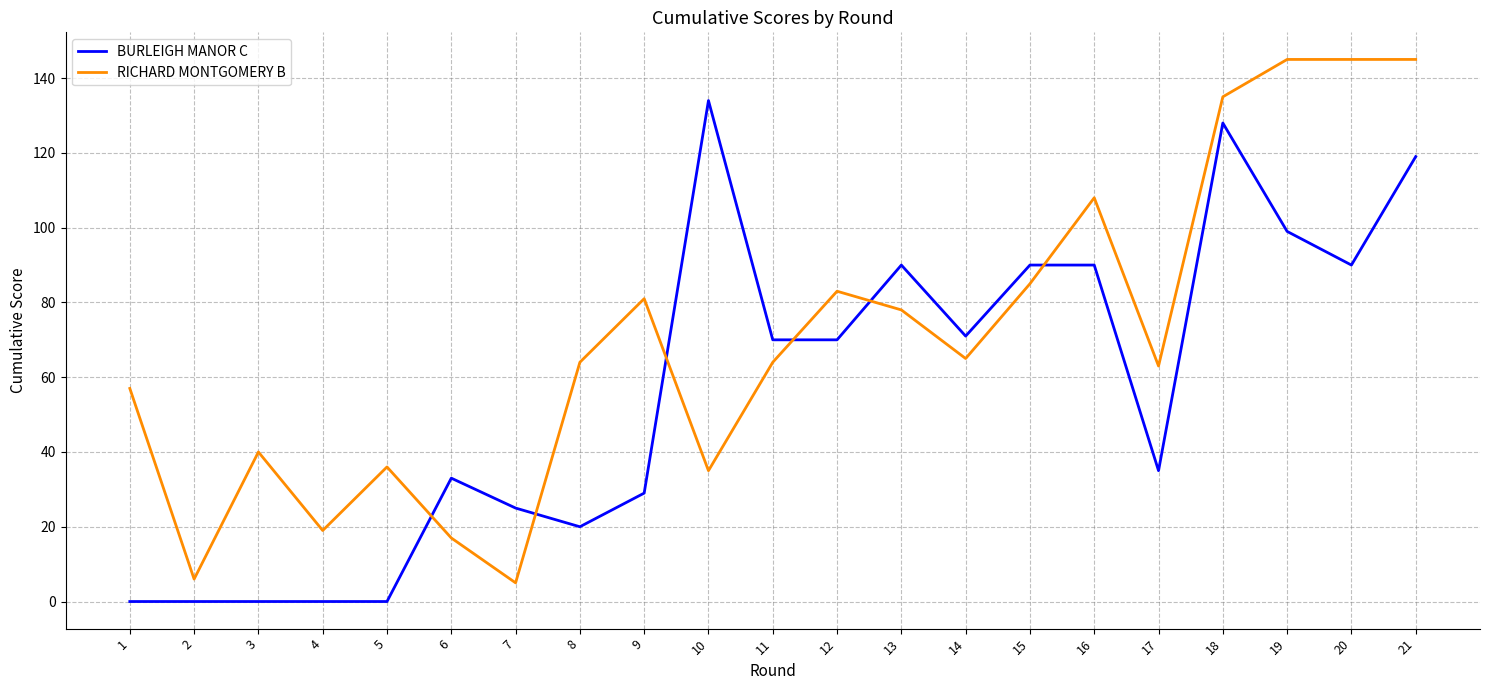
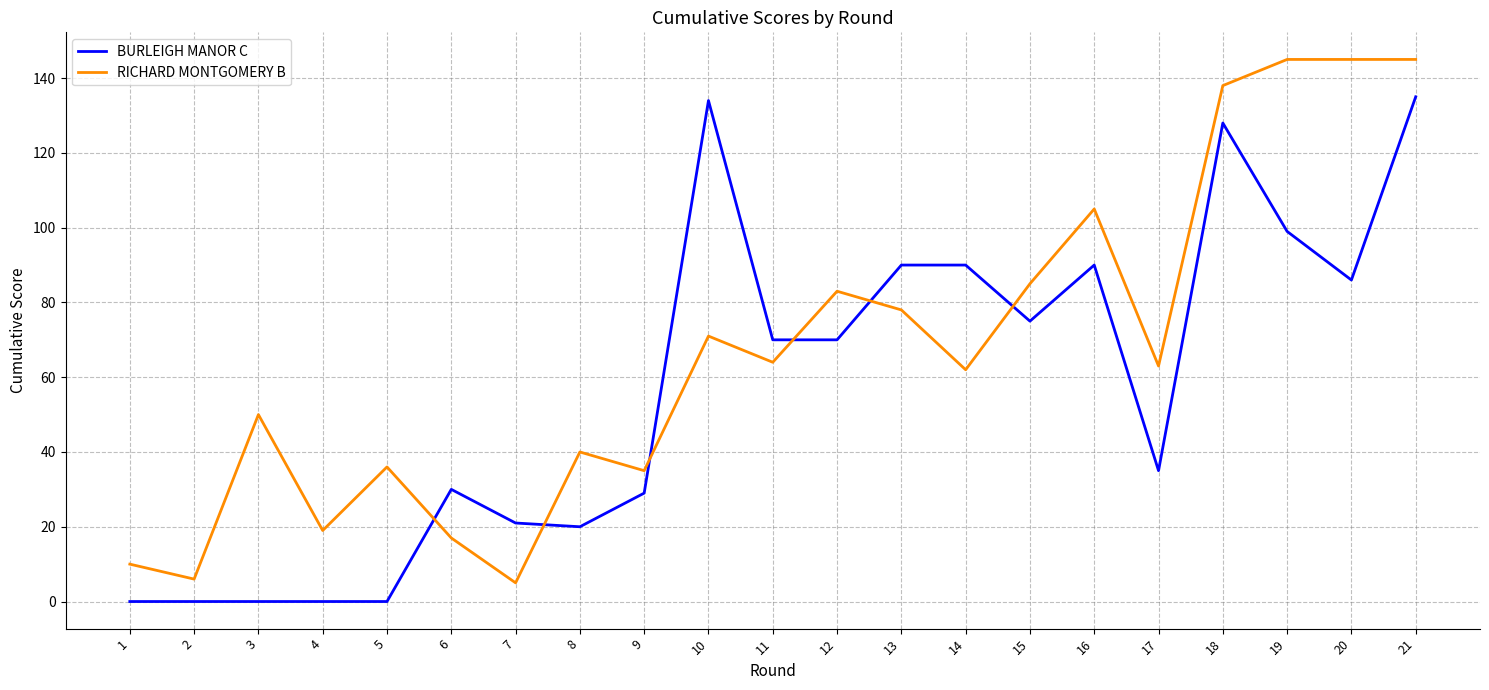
RICHARD MONTGOMERY B, 1: 57 -> 10
RICHARD MONTGOMERY B, 3: 40 -> 50
BURLEIGH MANOR C, 6: 33 -> 30
BURLEIGH MANOR C, 7: 25 -> 21
RICHARD MONTGOMERY B, 8: 64 -> 40
RICHARD MONTGOMERY B, 9: 81 -> 35
RICHARD MONTGOMERY B, 10: 35 -> 71
BURLEIGH MANOR C, 14: 71 -> 90
RICHARD MONTGOMERY B, 14: 65 -> 62
BURLEIGH MANOR C, 15: 90 -> 75
RICHARD MONTGOMERY B, 16: 108 -> 105
RICHARD MONTGOMERY B, 18: 135 -> 138
BURLEIGH MANOR C, 20: 90 -> 86
BURLEIGH MANOR C, 21: 119 -> 135
